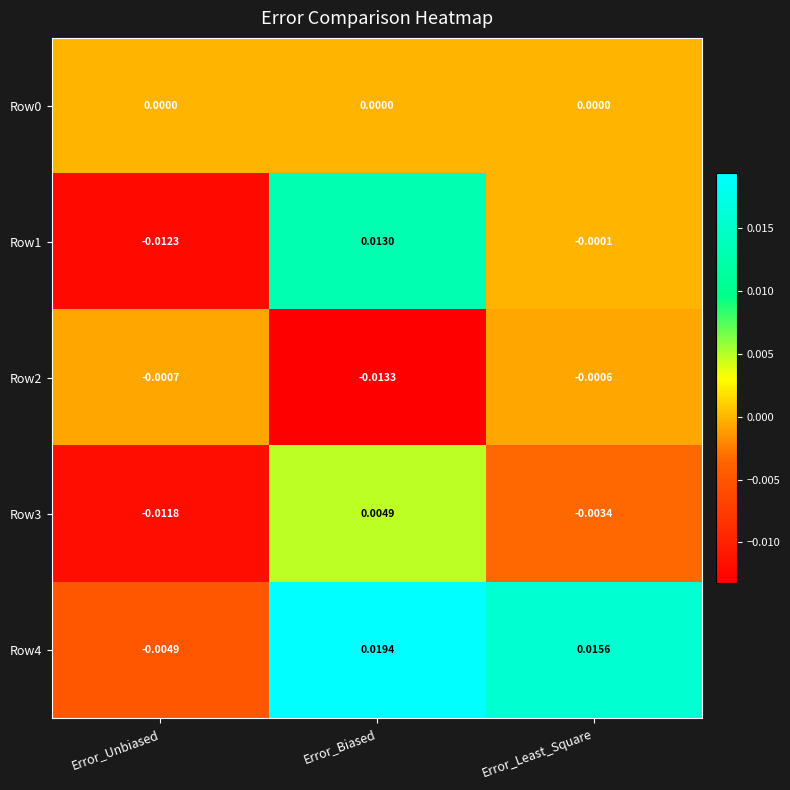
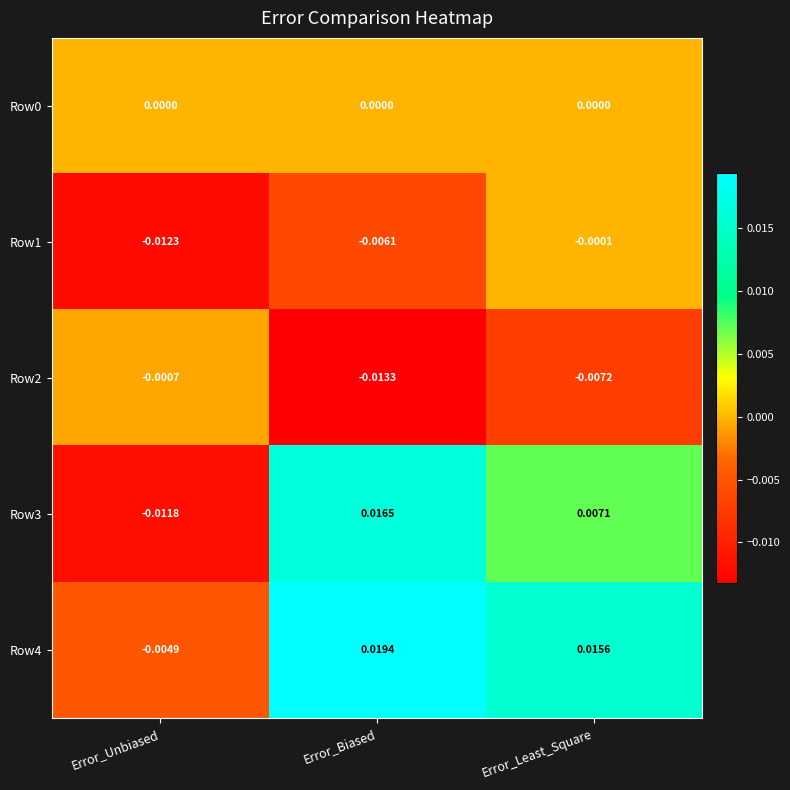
Row1, Error_Biased: 0.0130 -> -0.0061
Row2, Error_Least_Square: -0.0006 -> -0.0072
Row3, Error_Biased: 0.0049 -> 0.0165
Row3, Error_Least_Square: -0.0034 -> 0.0071
